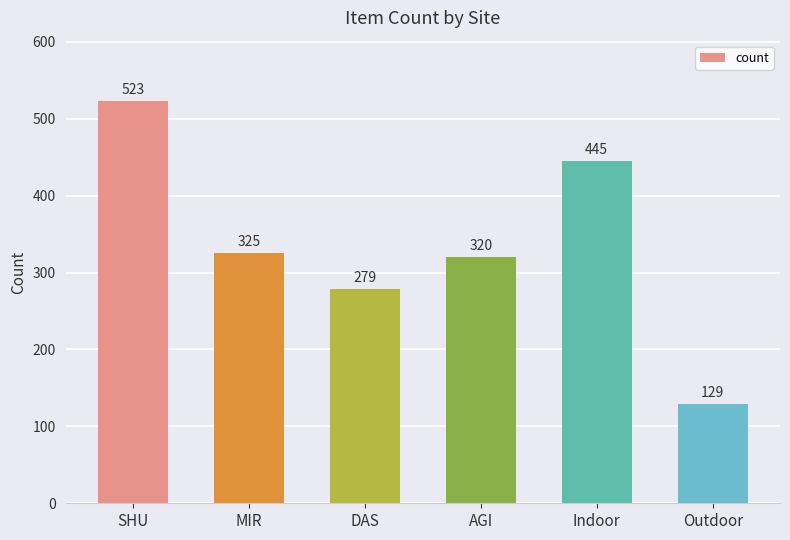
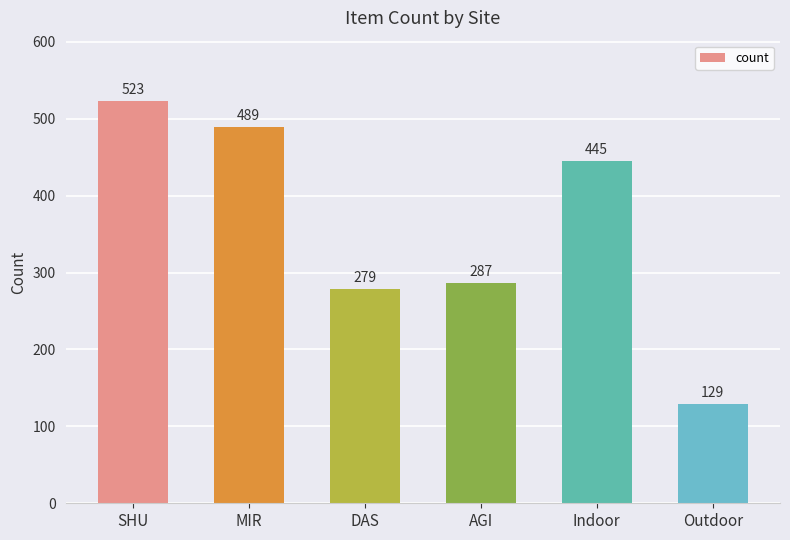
MIR: 325 -> 489
AGI: 320 -> 287
